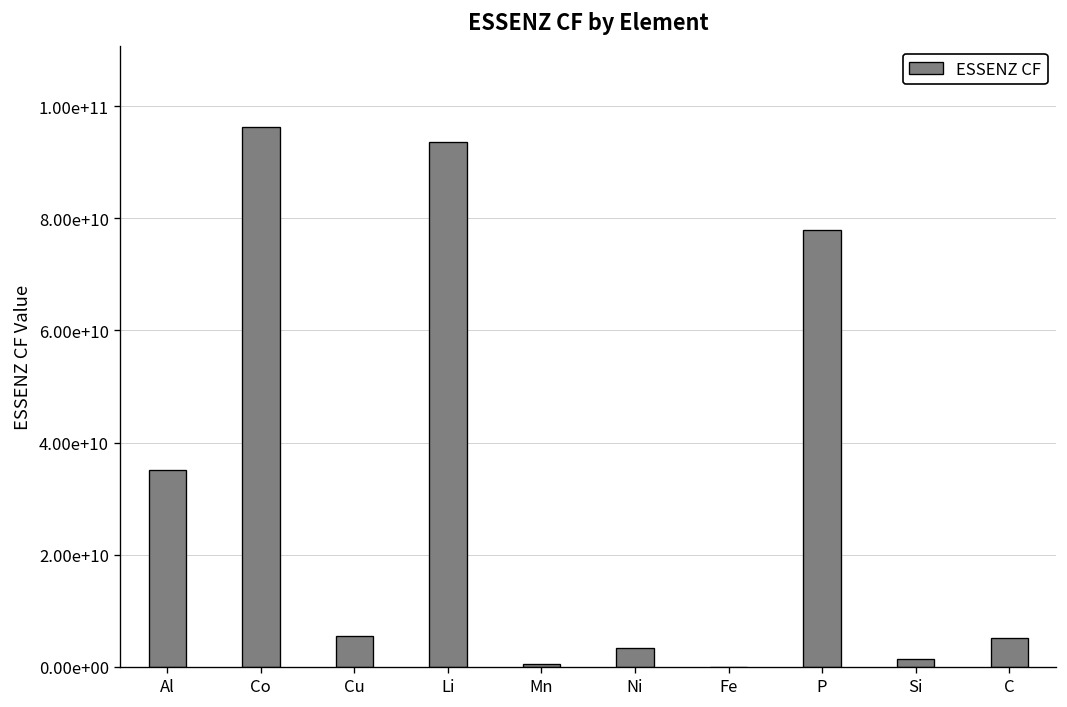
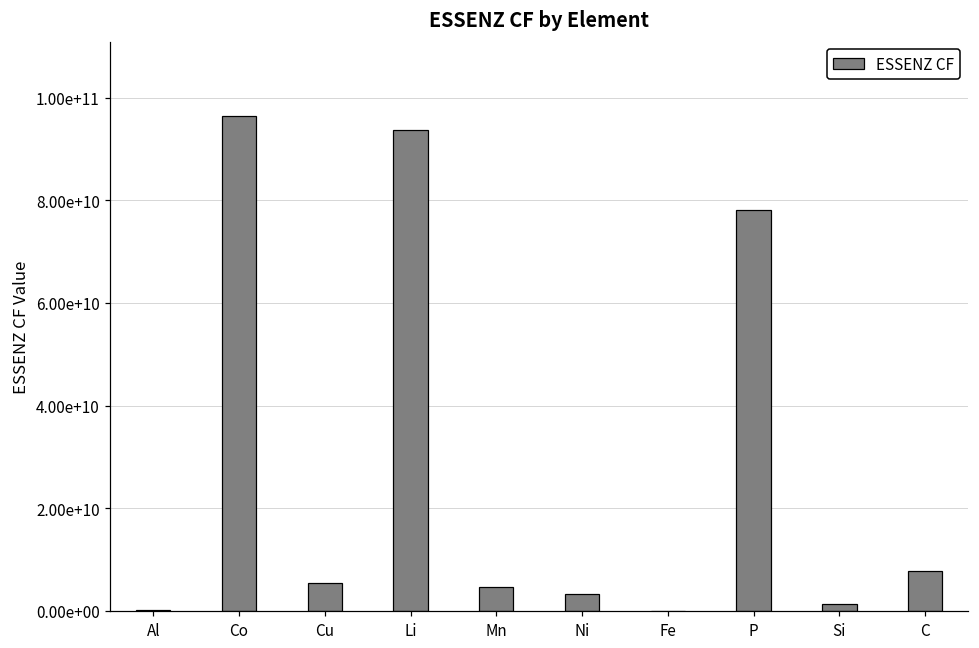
Al: 35000000000 -> 0
Mn: 1000000000 -> 5000000000
C: 5000000000 -> 8000000000
